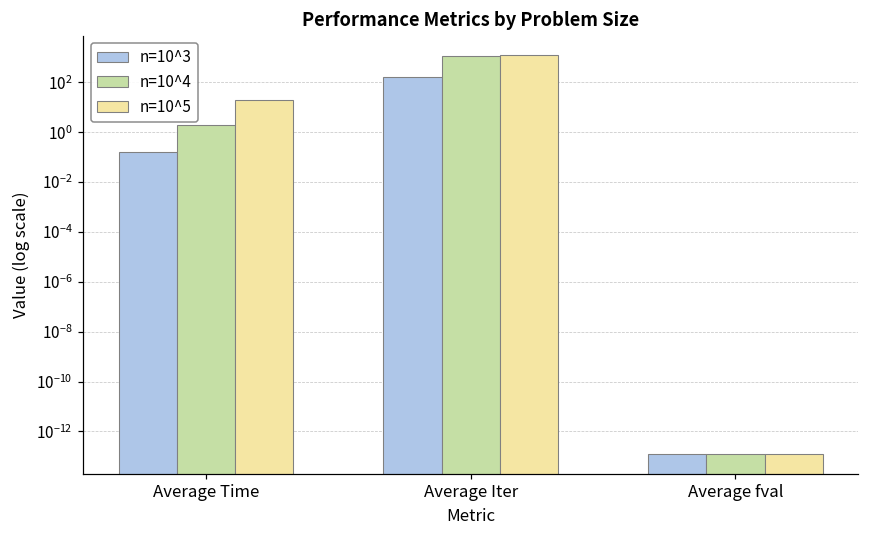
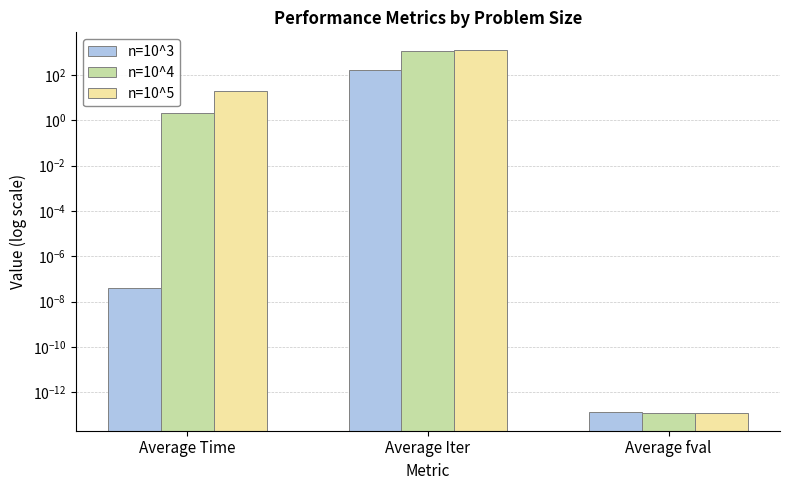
n=10^3, Average Time: 0.2 -> 0.00000004
